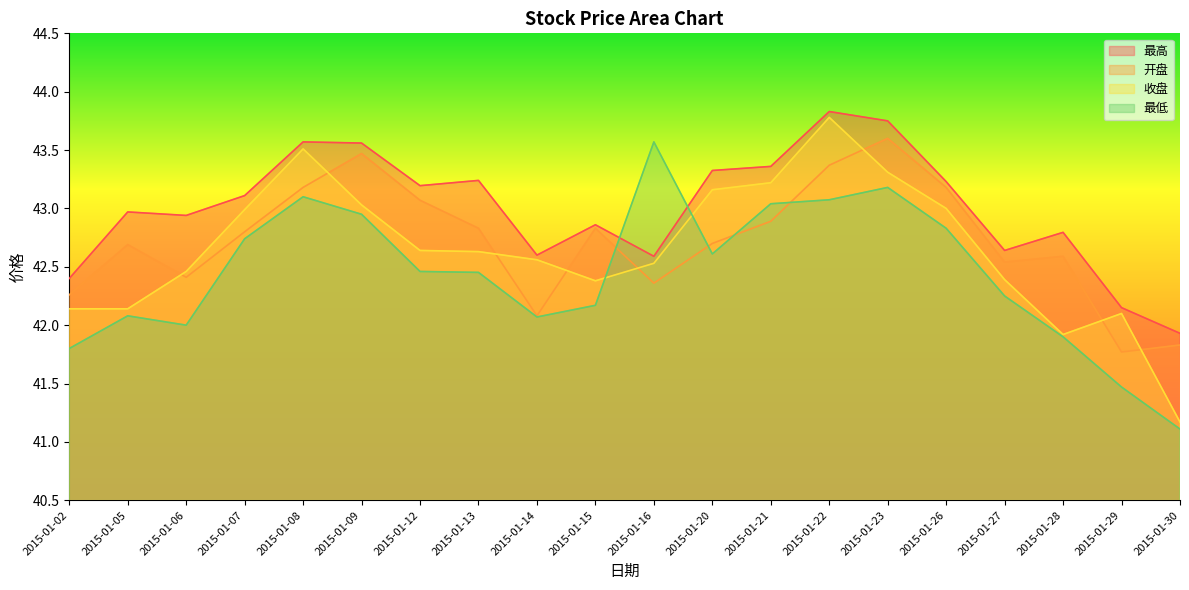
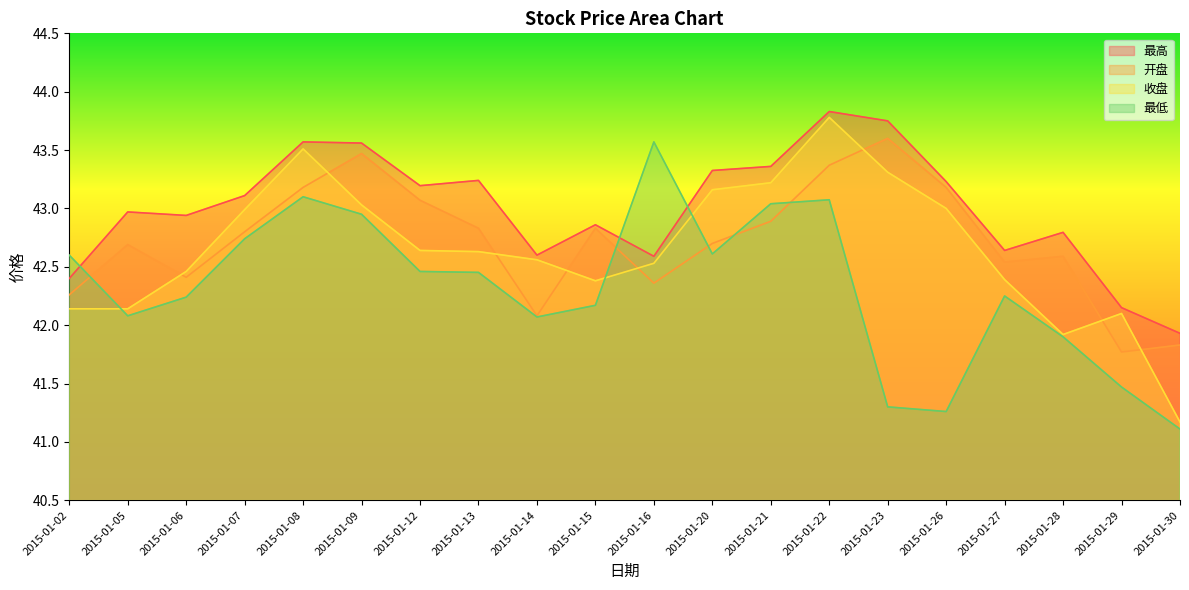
最低, 2015-01-02: 41.8 -> 42.6
最低, 2015-01-06: 42.00 -> 42.24
最低, 2015-01-23: 43.18 -> 41.30
最低, 2015-01-26: 42.83 -> 41.26
